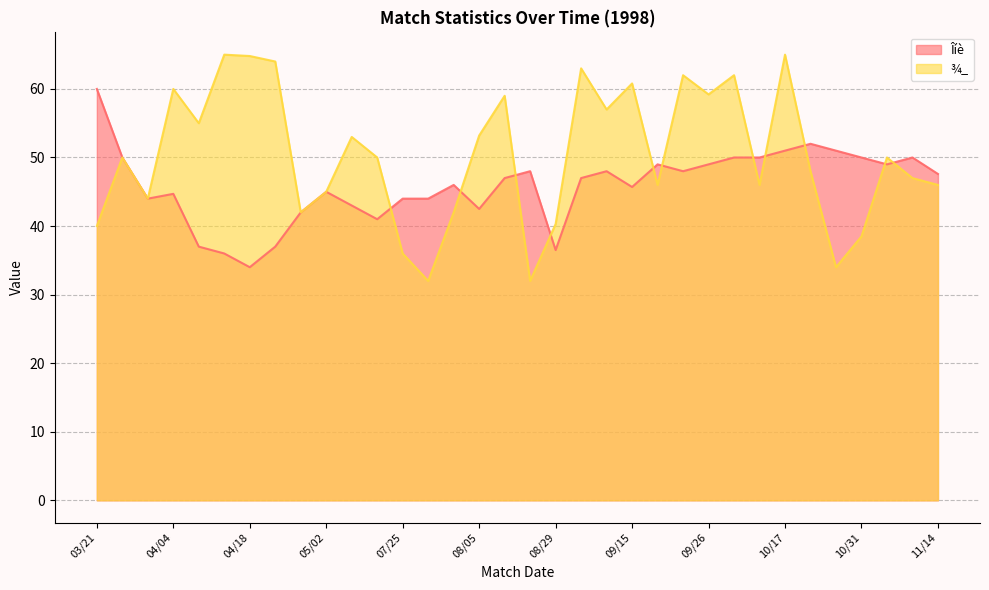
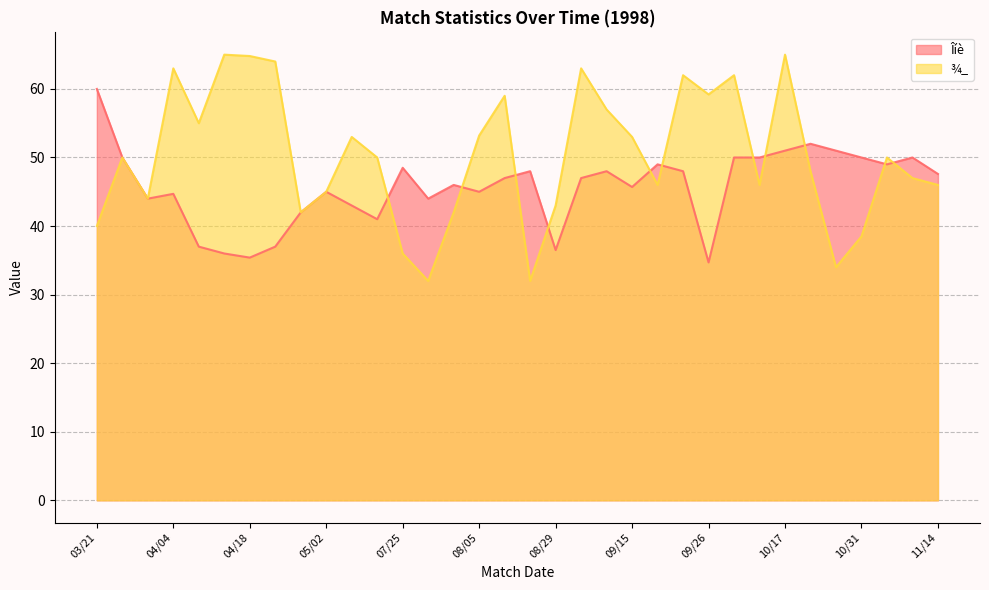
¾_, 04/04: 60 -> 63
Îíè, 04/18: 34 -> 35
Îíè, 07/25: 44 -> 49
Îíè, 08/05: 43 -> 45
¾_, 08/29: 40 -> 43
¾_, 09/15: 61 -> 53
Îíè, 09/26: 49 -> 35
